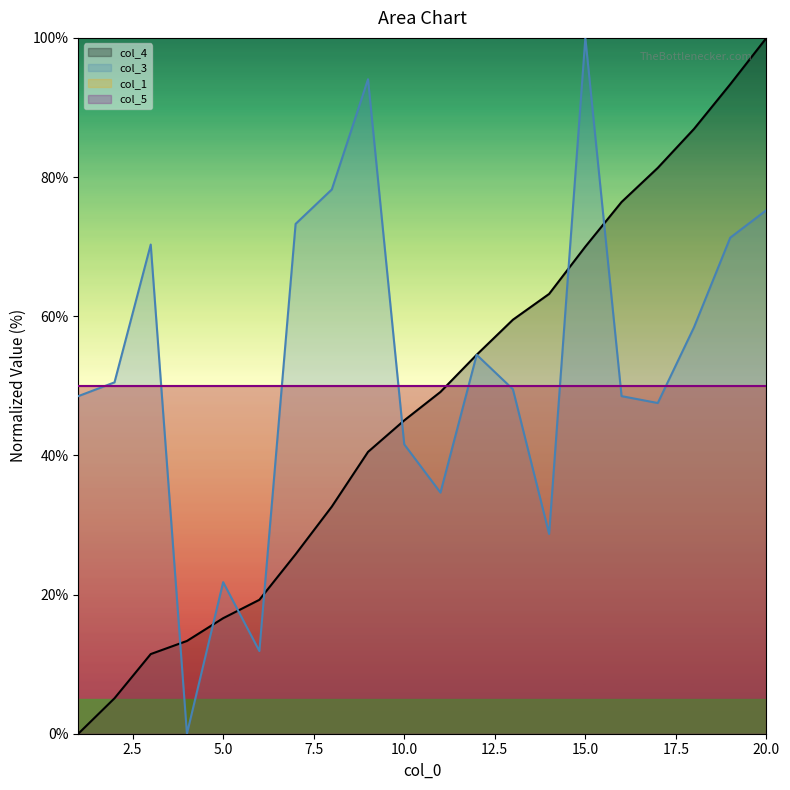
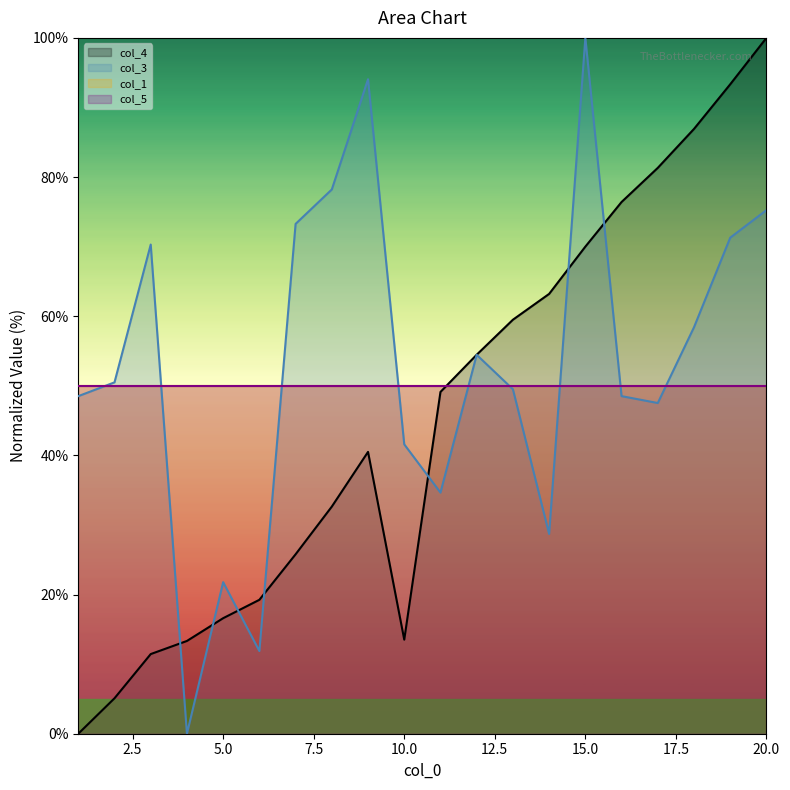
col_4, 10.0: 45% -> 14%
